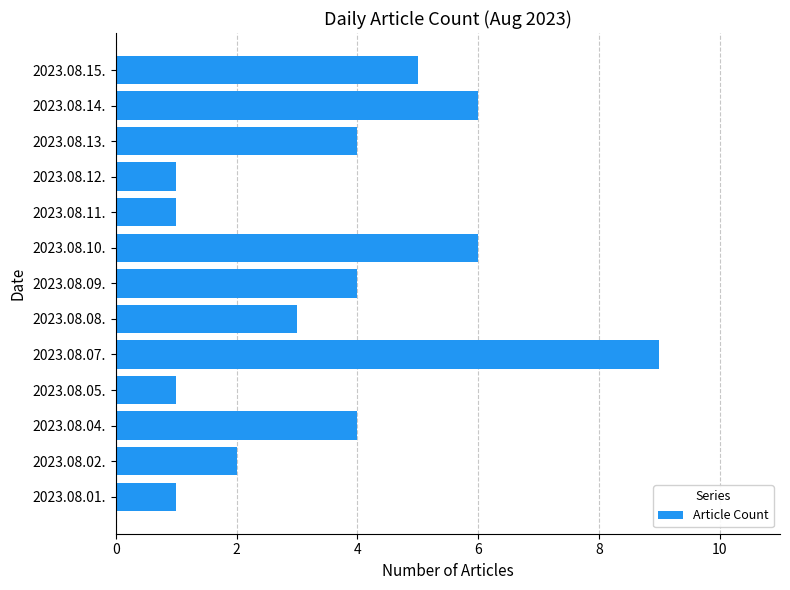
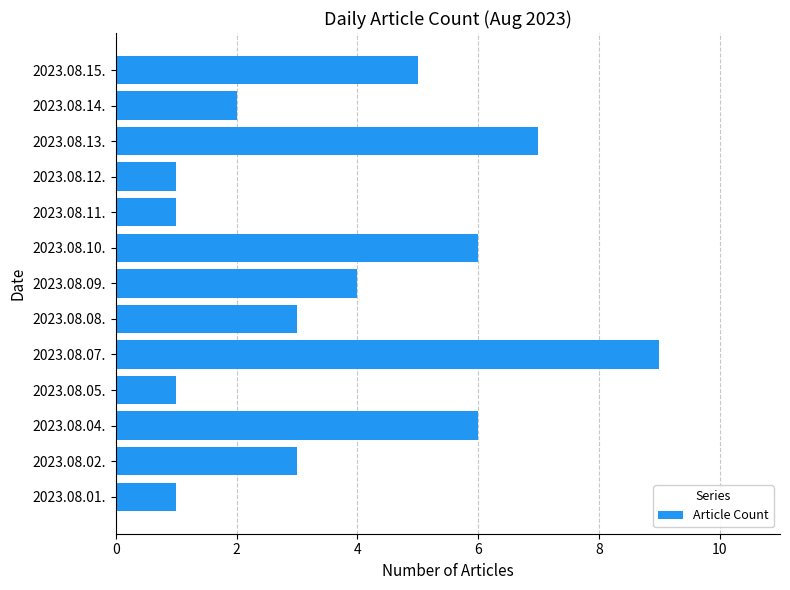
2023.08.14.: 6 -> 2
2023.08.13.: 4 -> 7
2023.08.04.: 4 -> 6
2023.08.02.: 2 -> 3
